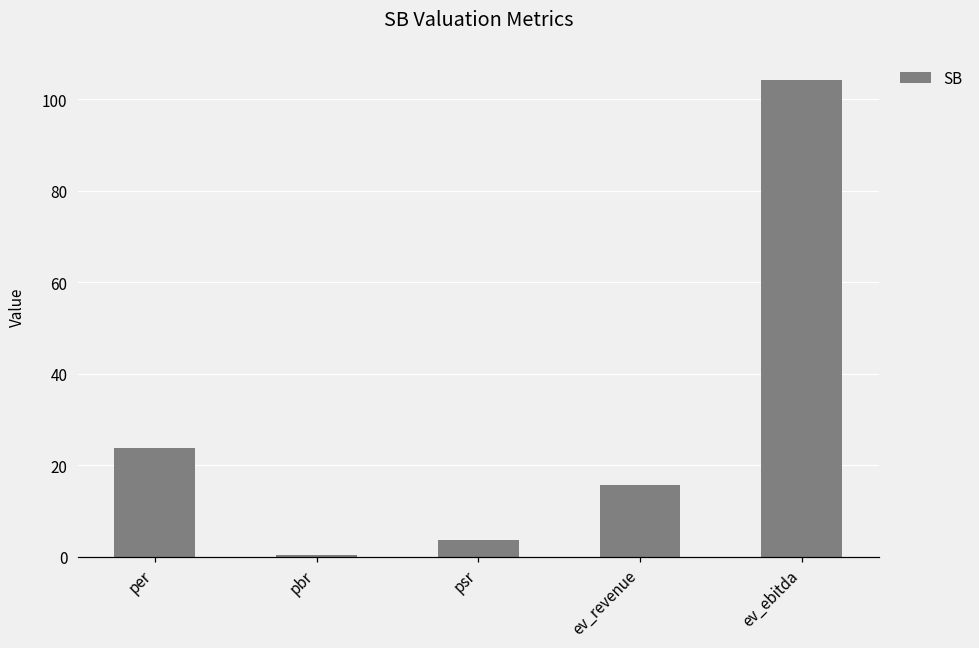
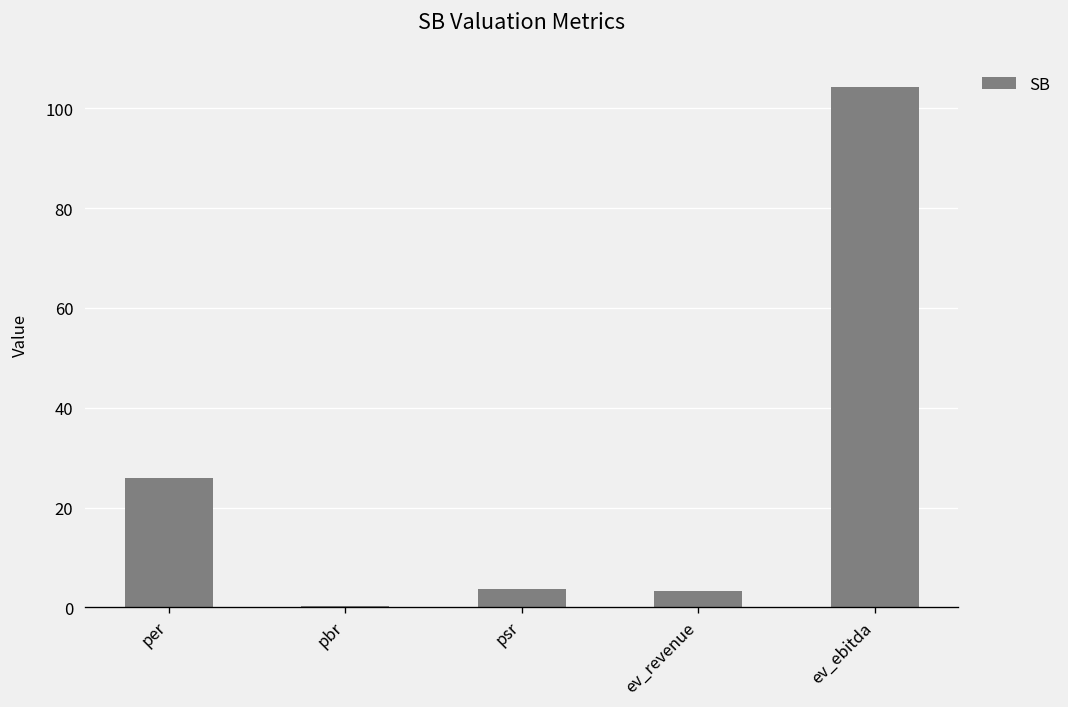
per: 24 -> 26
ev_revenue: 16 -> 3
